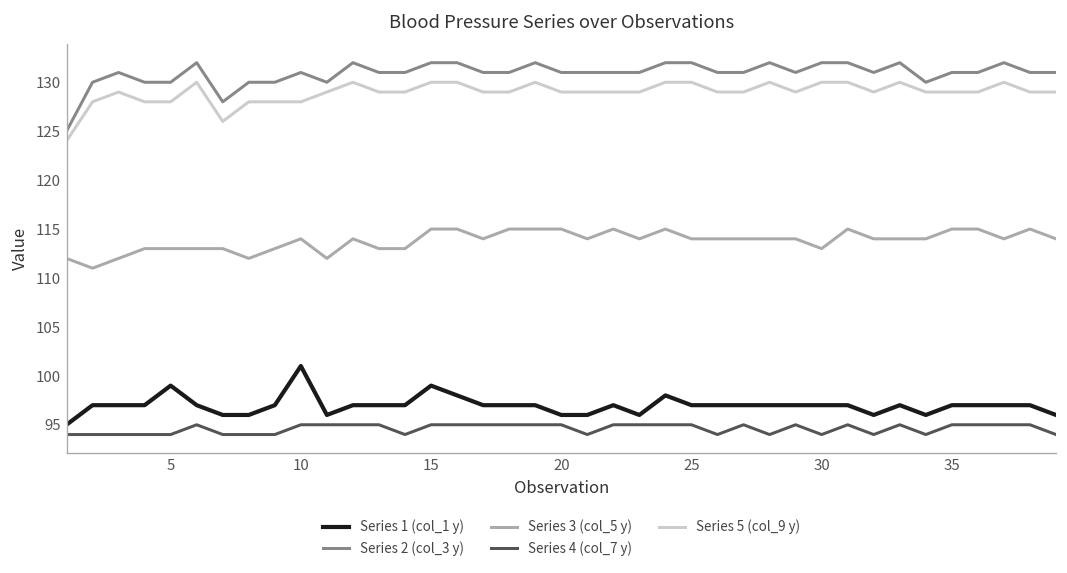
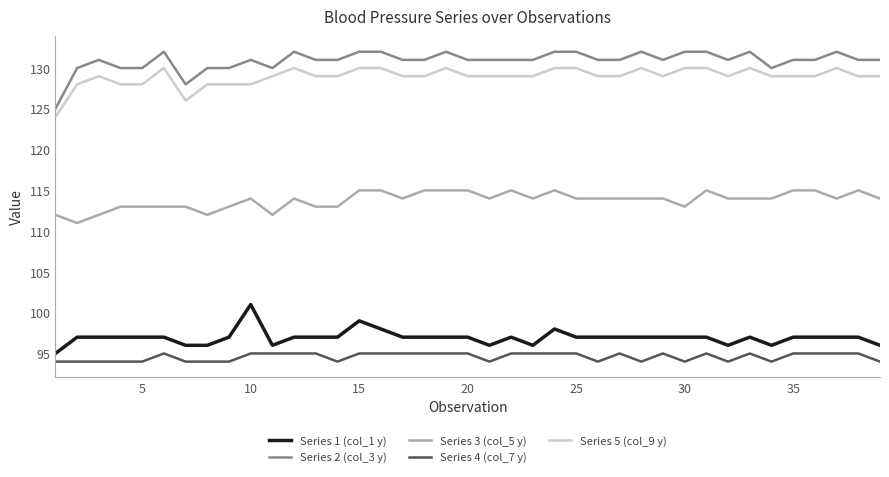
Series 1 (col_1 y), 5: 99 -> 97
Series 1 (col_1 y), 20: 96 -> 97
